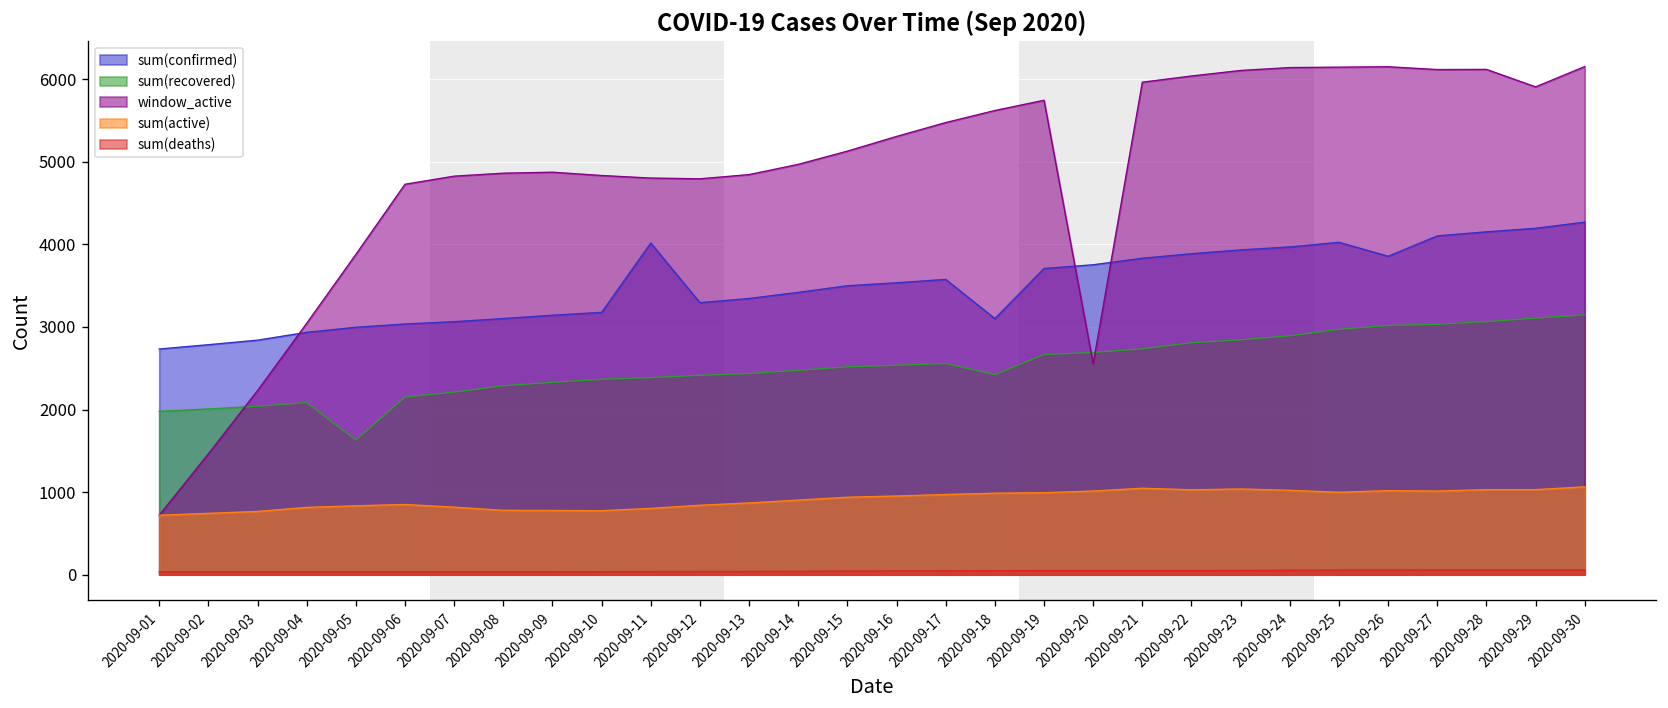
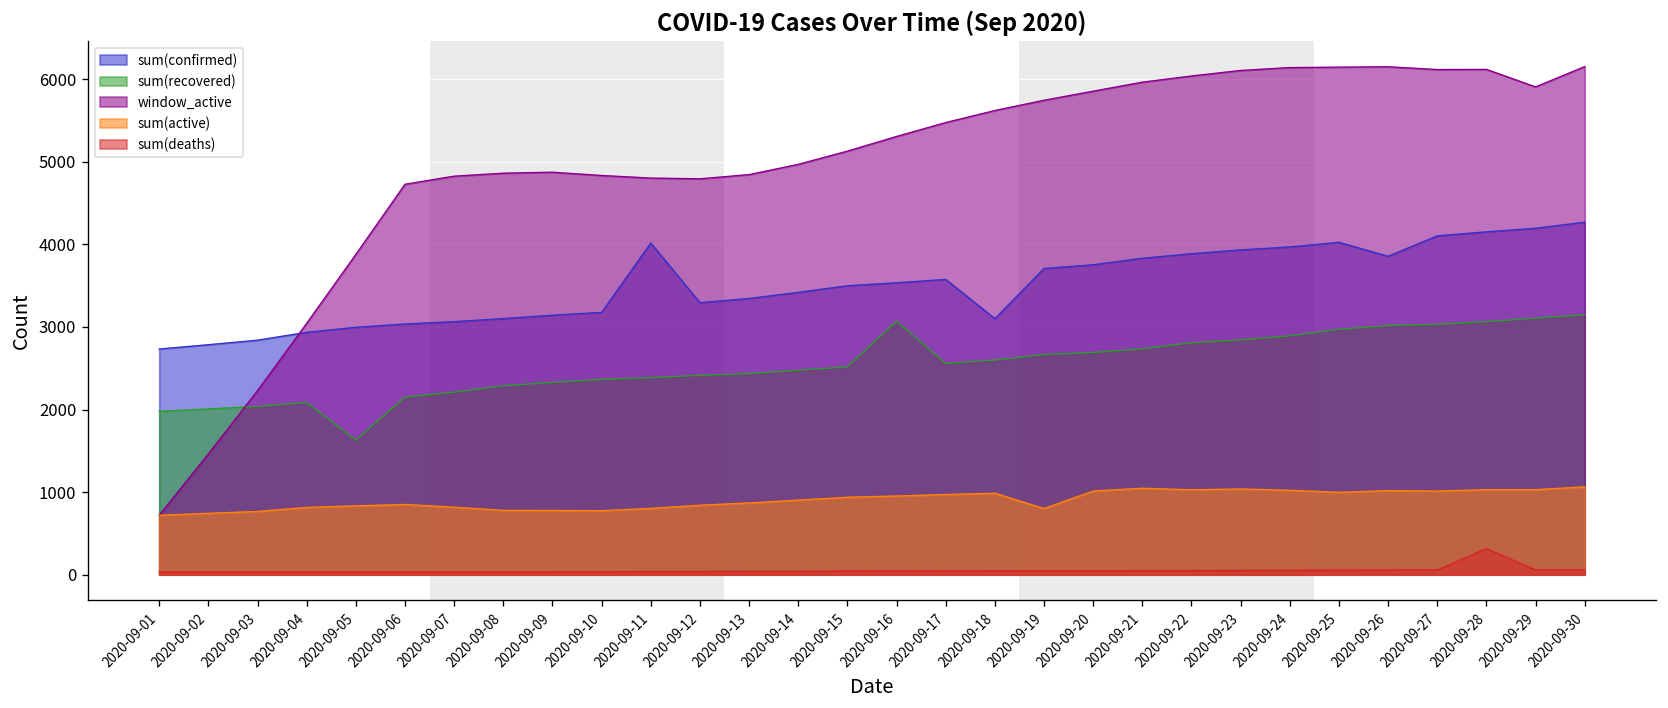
sum(recovered), 2020-09-16: 2500 -> 3100
sum(recovered), 2020-09-18: 2400 -> 2600
sum(active), 2020-09-19: 1000 -> 800
window_active, 2020-09-20: 2600 -> 5900
sum(deaths), 2020-09-28: 100 -> 300
